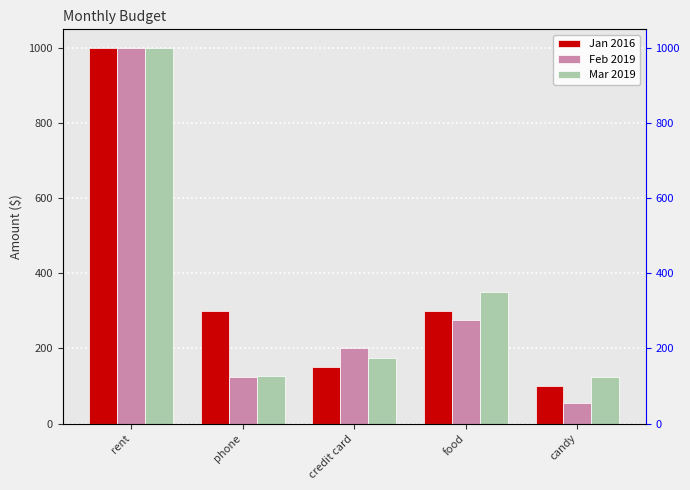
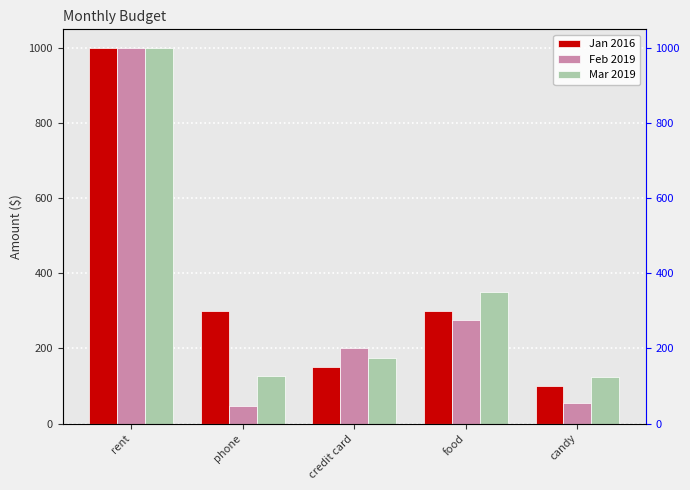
Feb 2019, phone: 130 -> 50
